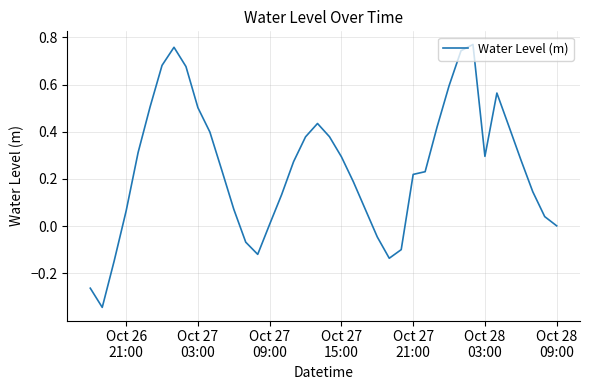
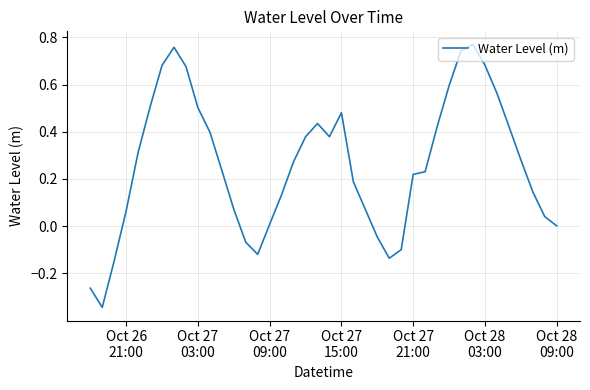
Oct 27 15:00: 0.29 -> 0.48
Oct 28 03:00: 0.30 -> 0.68
